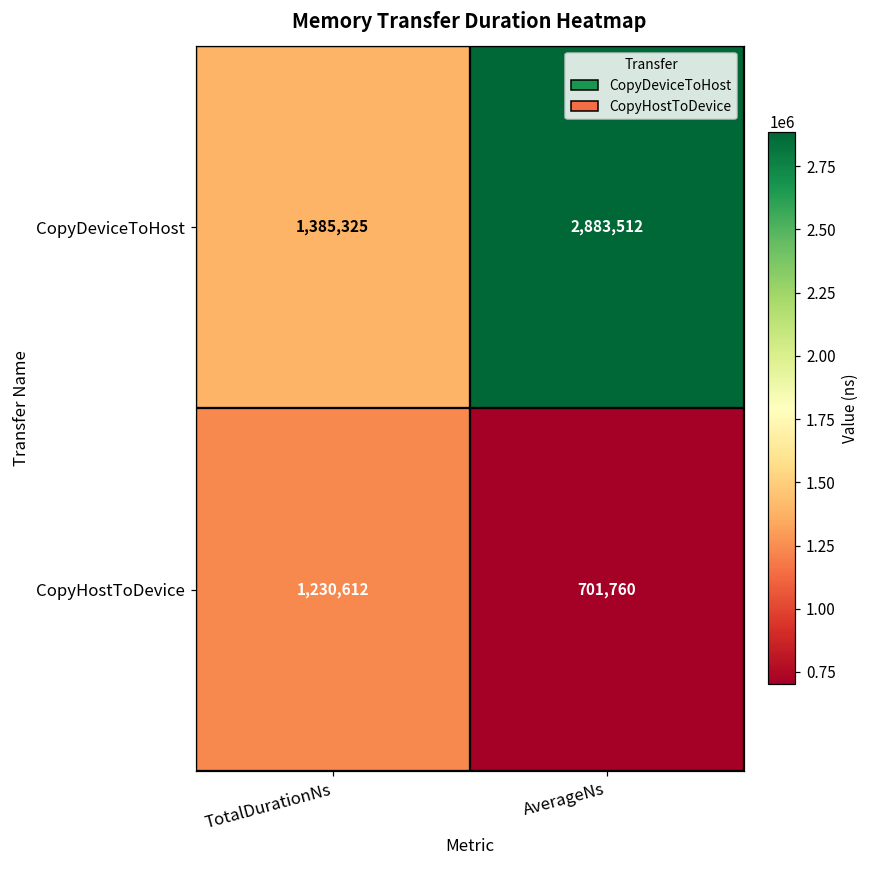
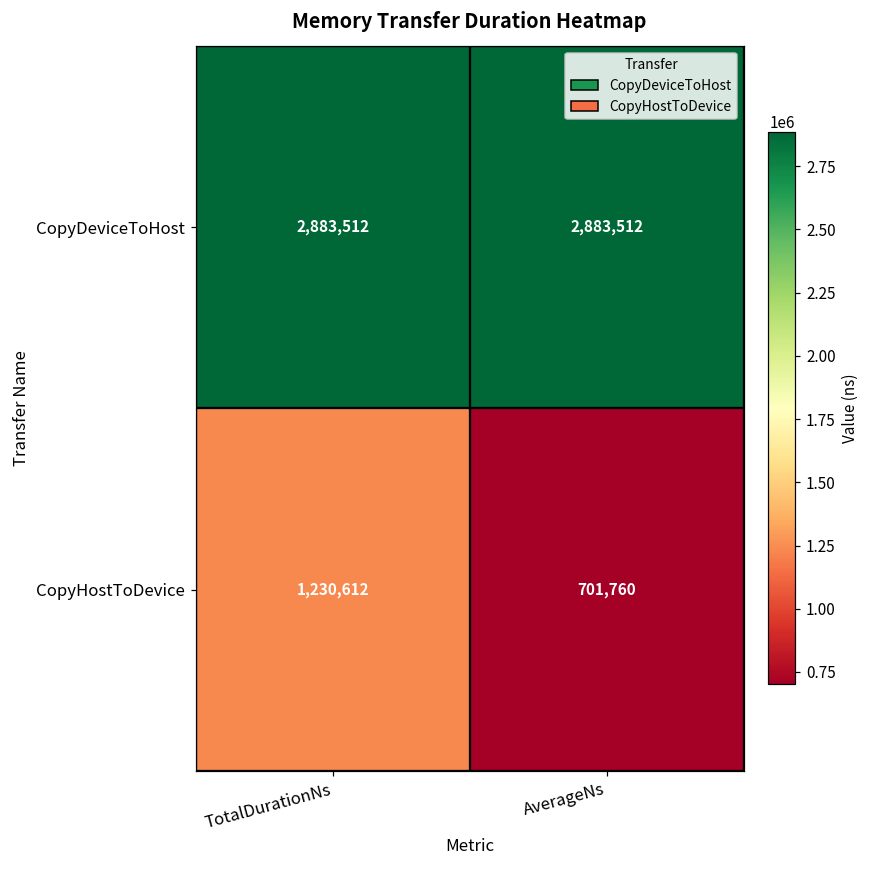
CopyDeviceToHost, TotalDurationNs: 1,385,325 -> 2,883,512
